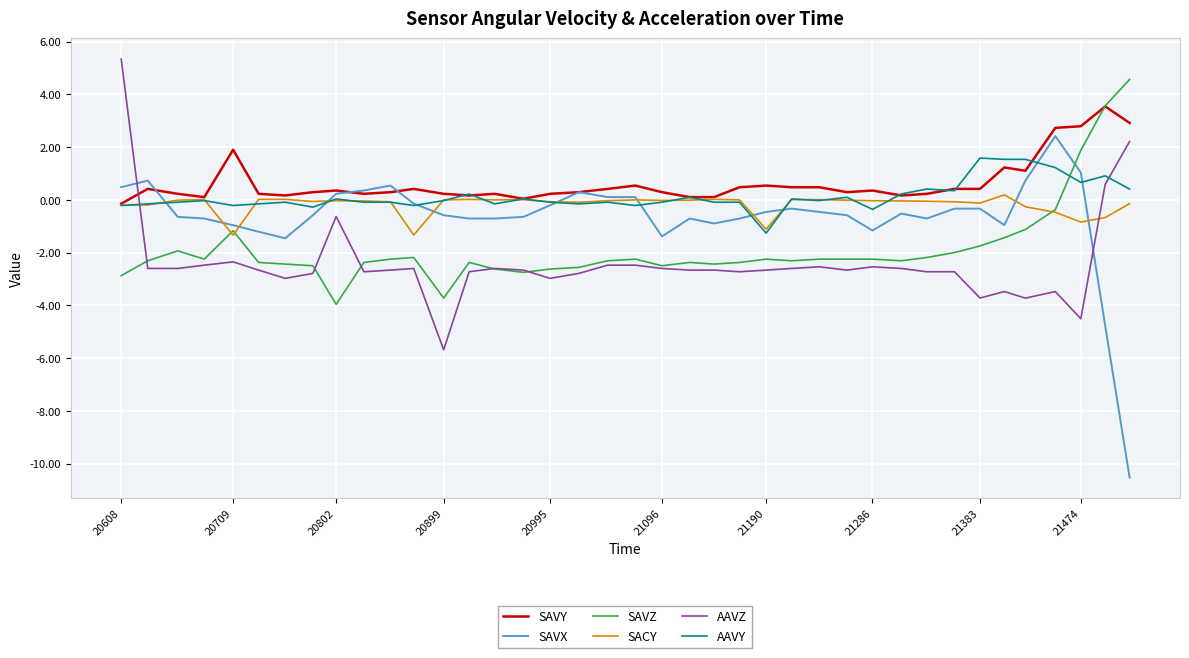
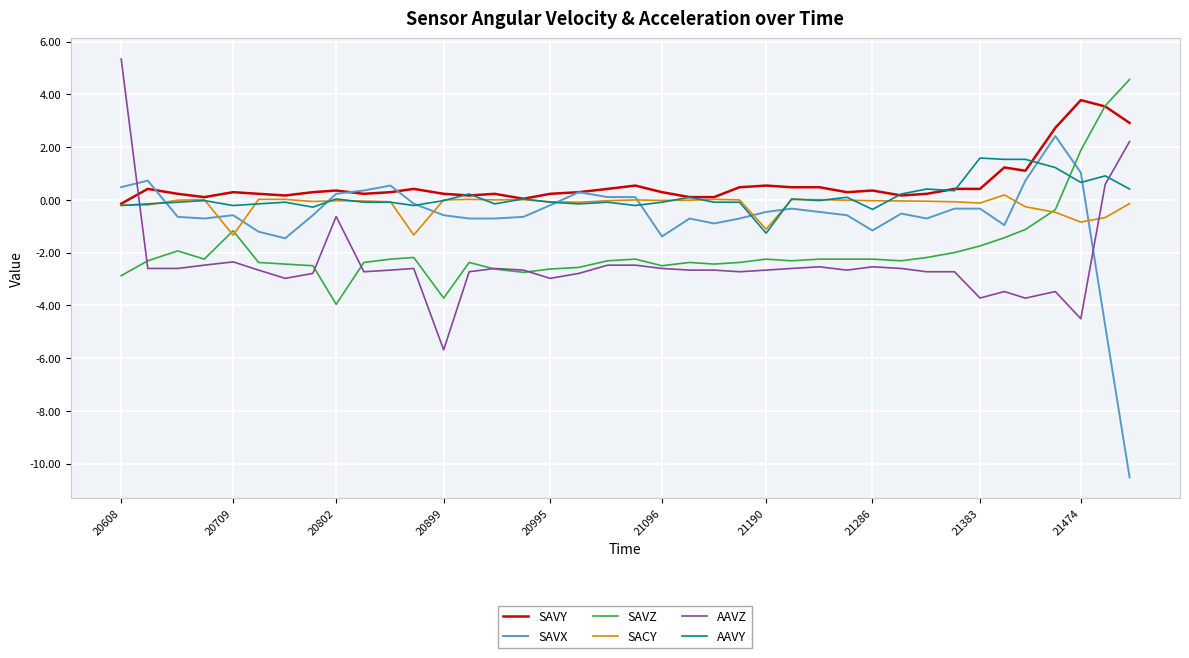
SAVY, 20709: 1.9 -> 0.3
SAVX, 20709: -1.0 -> -0.6
SAVY, 21474: 2.8 -> 3.8
